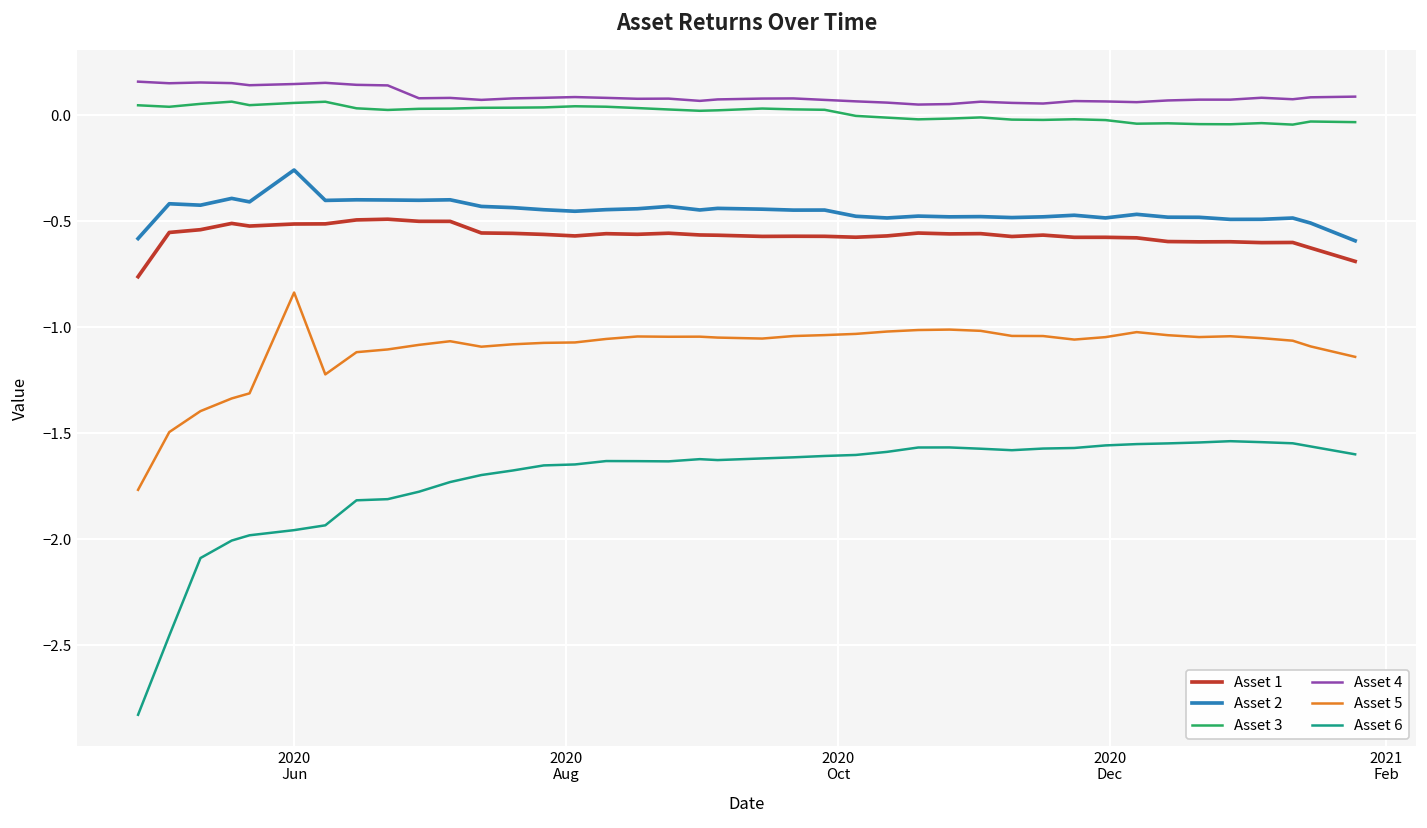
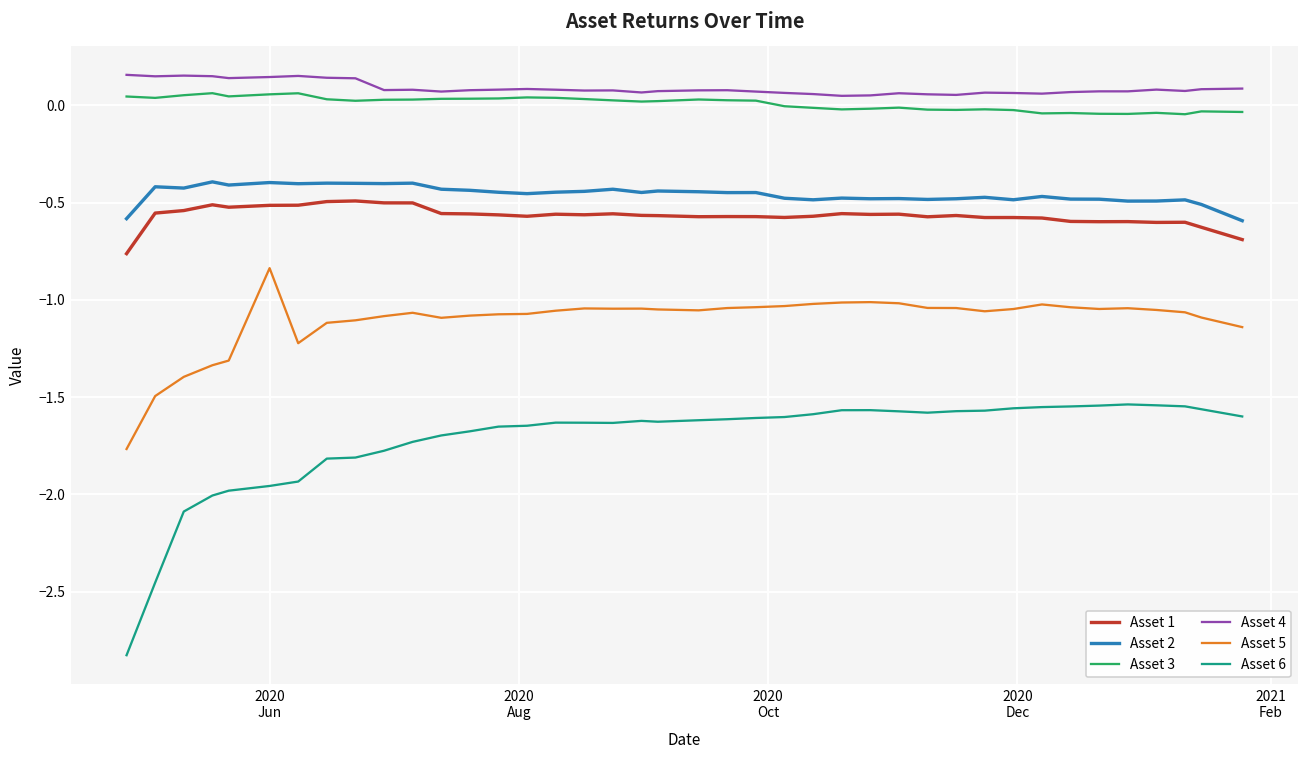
Asset 2, 2020 Jun: -0.26 -> -0.40
